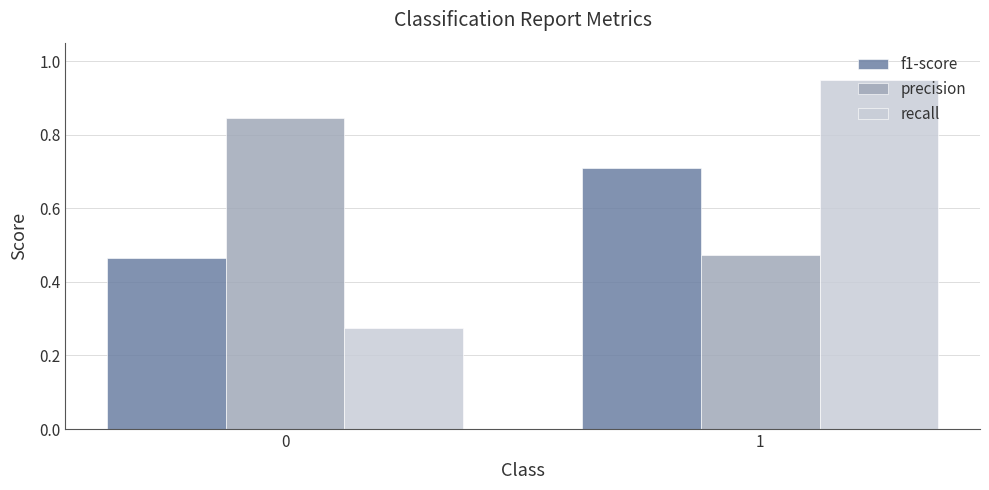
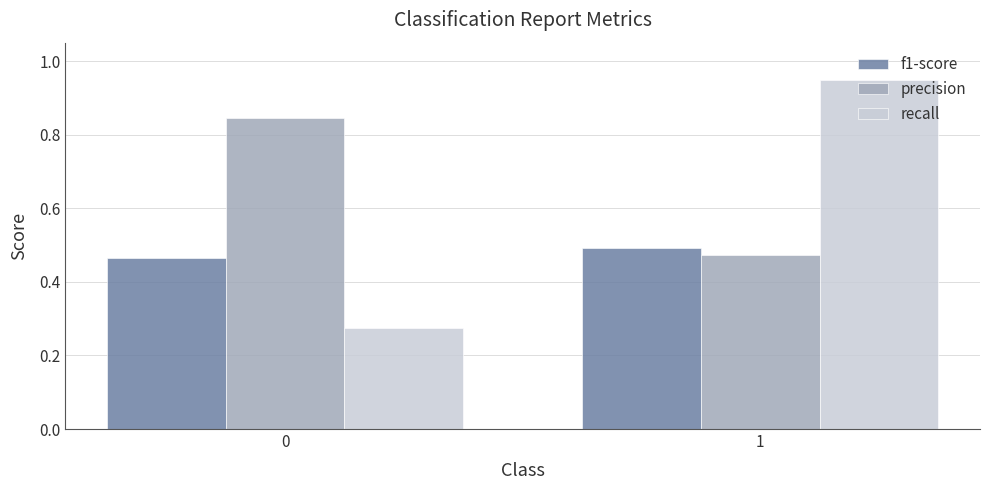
f1-score, 1: 0.71 -> 0.49
